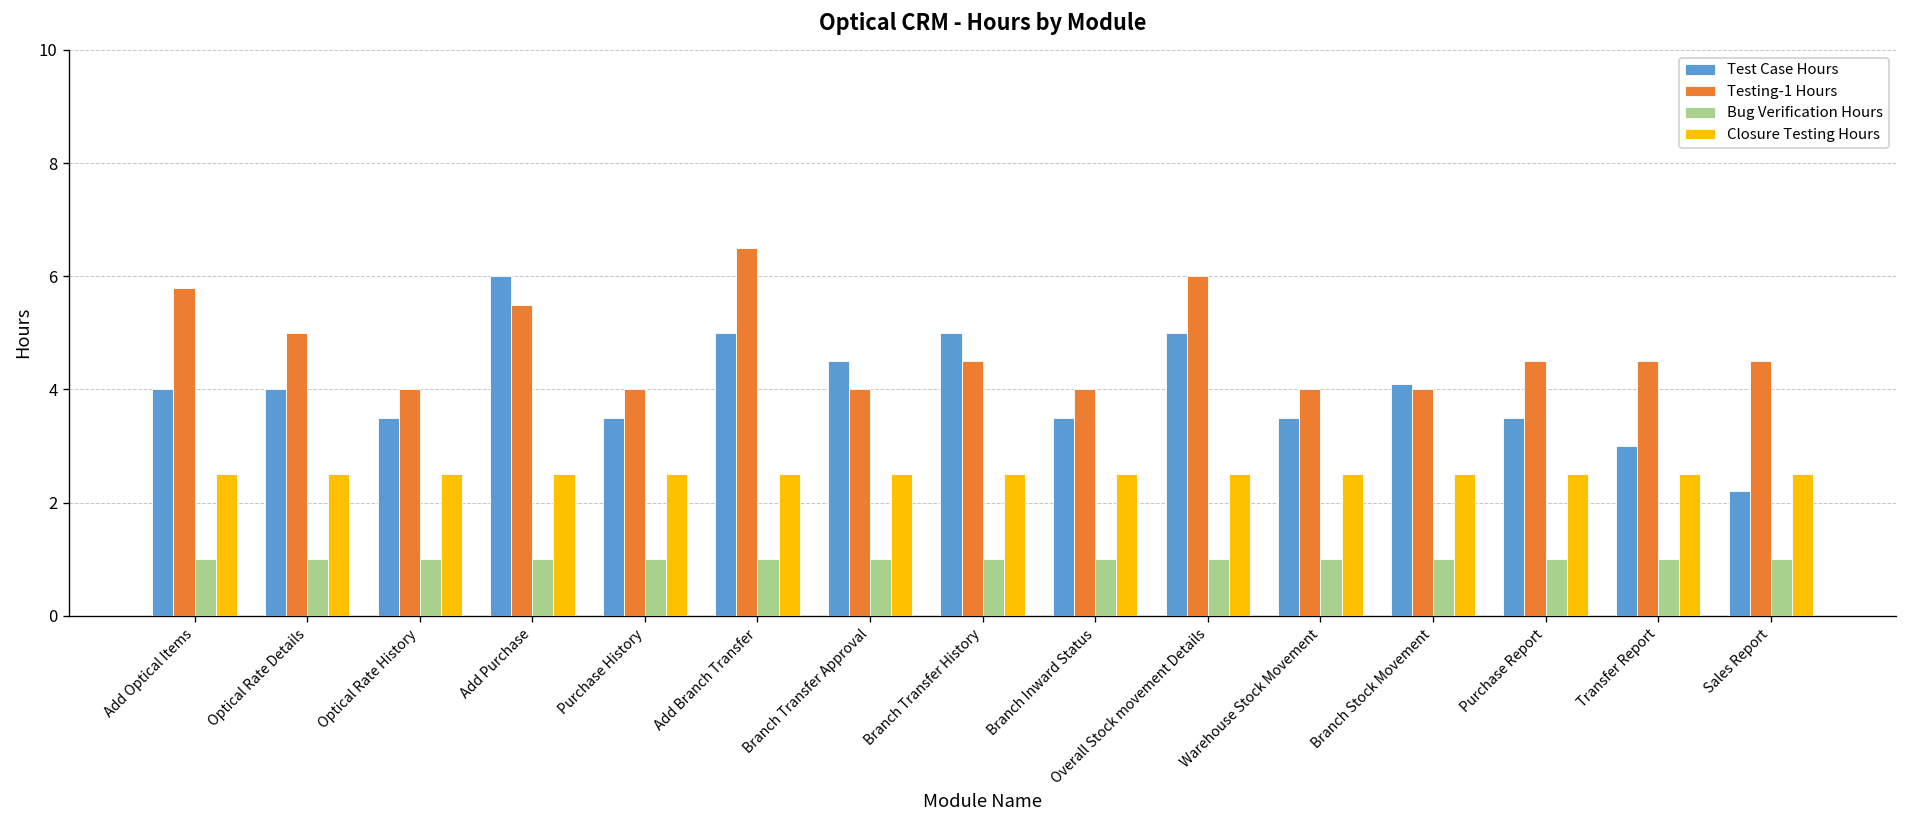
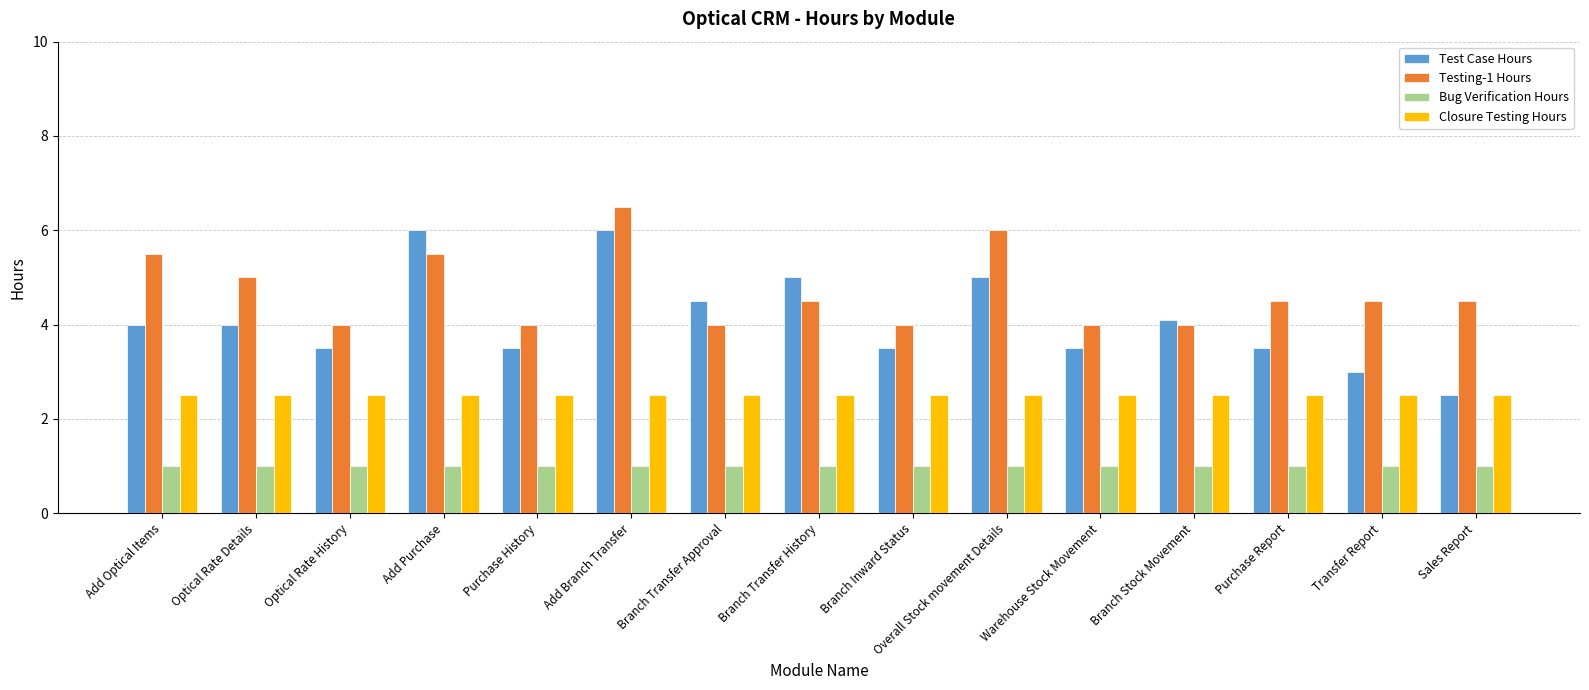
Testing-1 Hours, Add Optical Items: 5.8 -> 5.5
Test Case Hours, Add Branch Transfer: 5 -> 6
Test Case Hours, Sales Report: 2.2 -> 2.5
